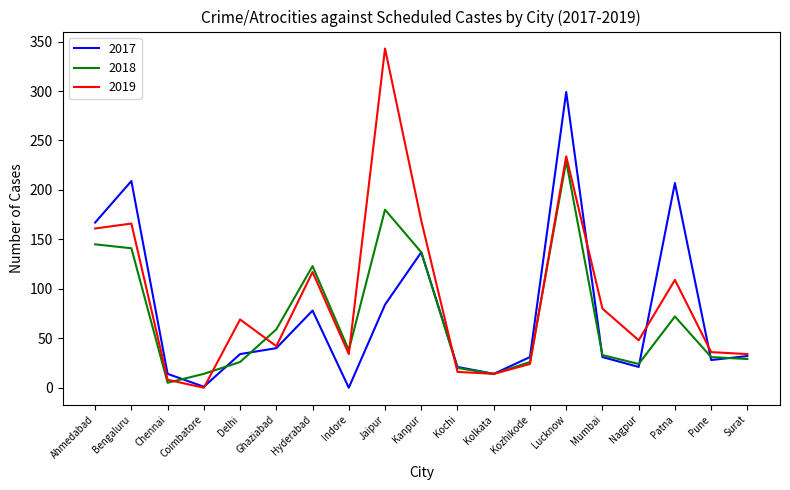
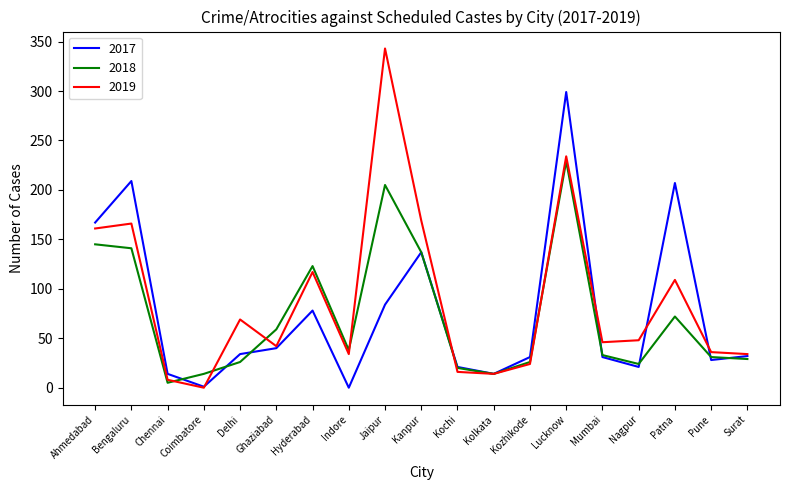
2018, Jaipur: 180 -> 210
2019, Mumbai: 80 -> 50
